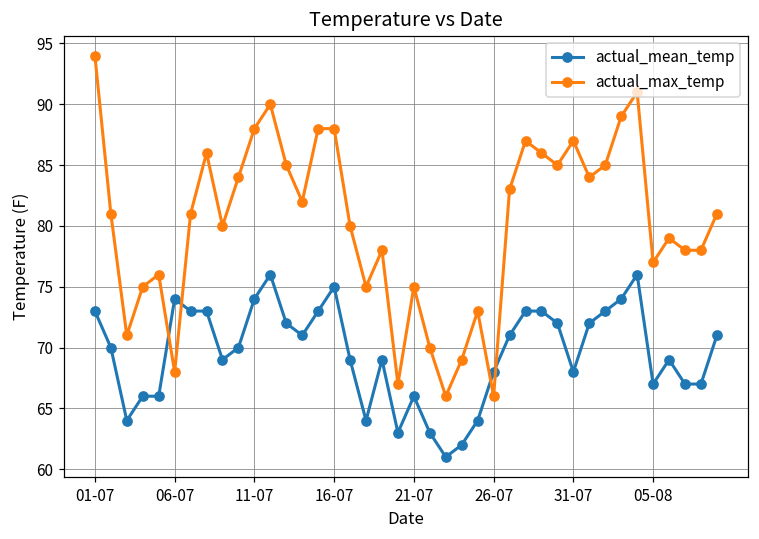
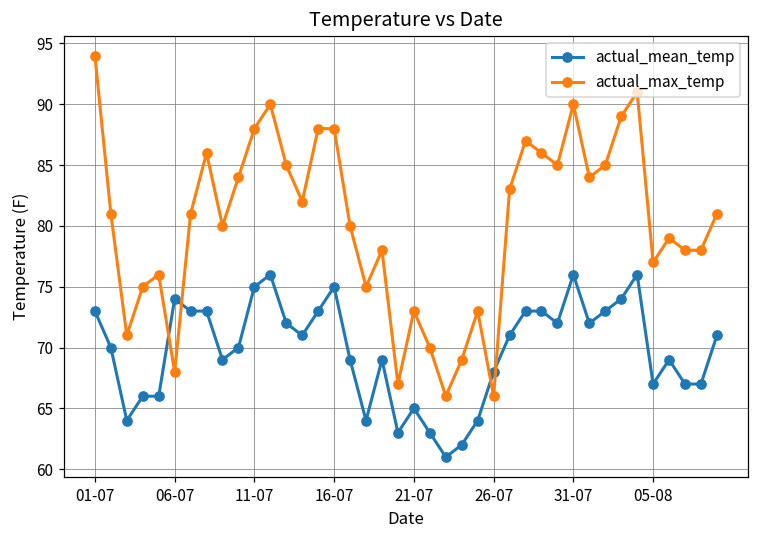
actual_mean_temp, 11-07: 74 -> 75
actual_mean_temp, 21-07: 66 -> 65
actual_max_temp, 21-07: 75 -> 73
actual_mean_temp, 31-07: 68 -> 76
actual_max_temp, 31-07: 87 -> 90
